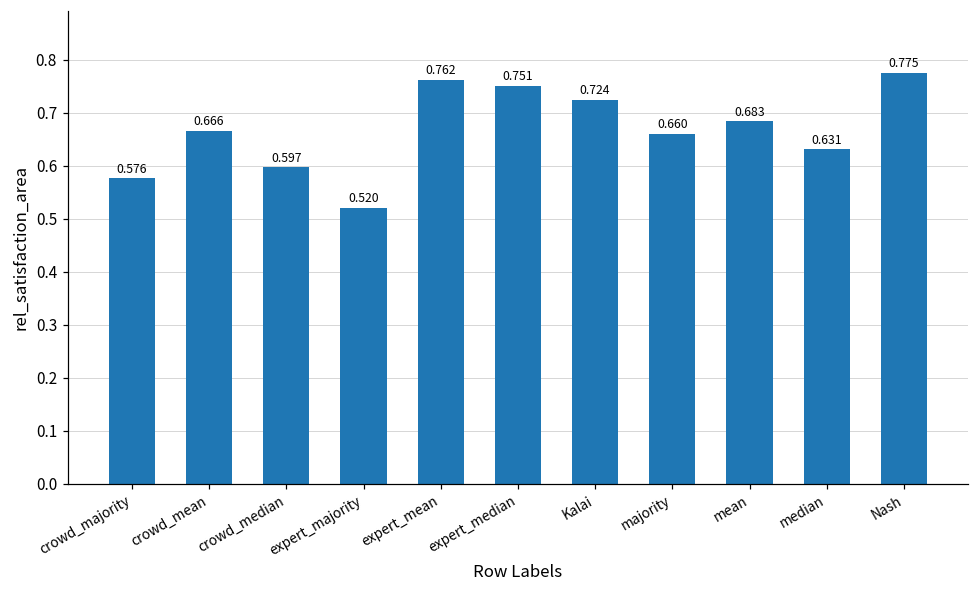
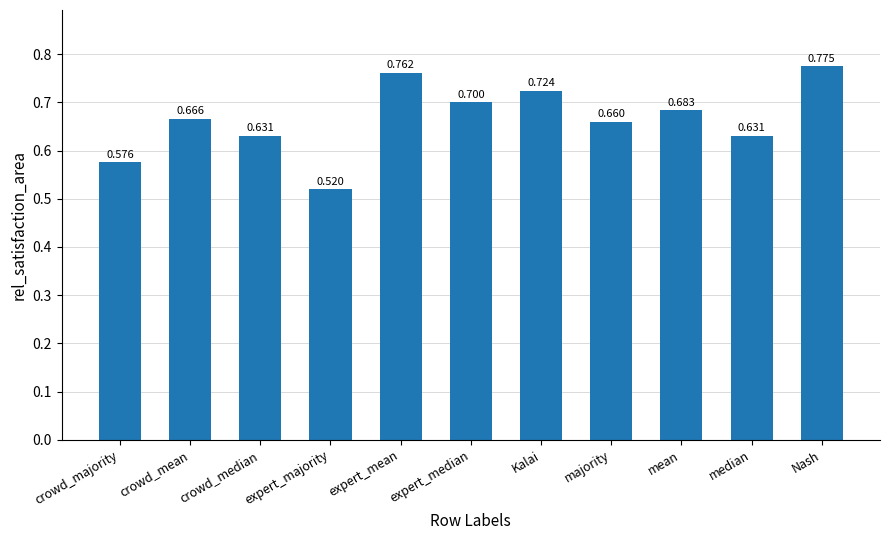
crowd_median: 0.597 -> 0.631
expert_median: 0.751 -> 0.700
